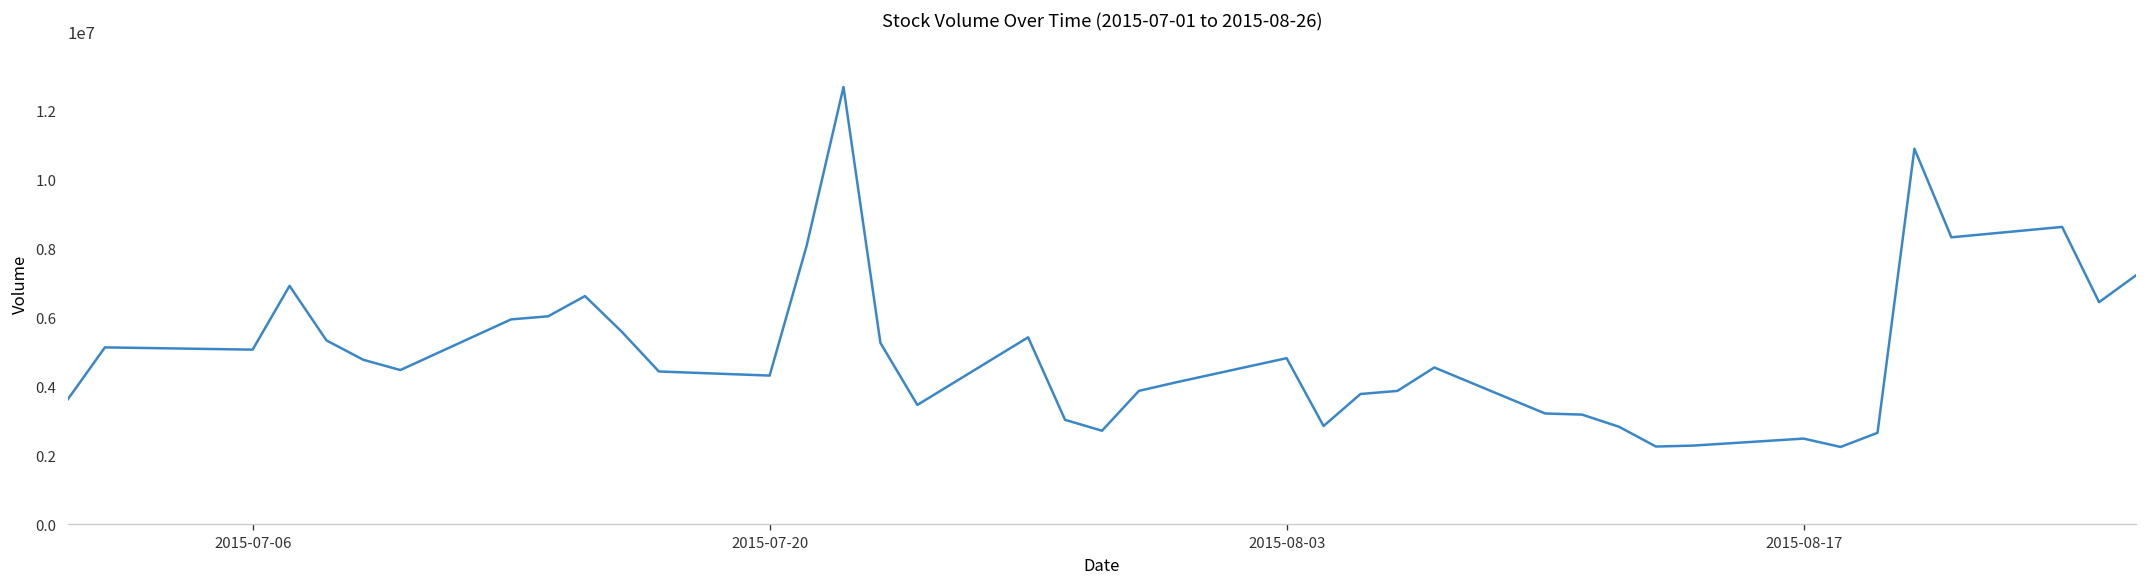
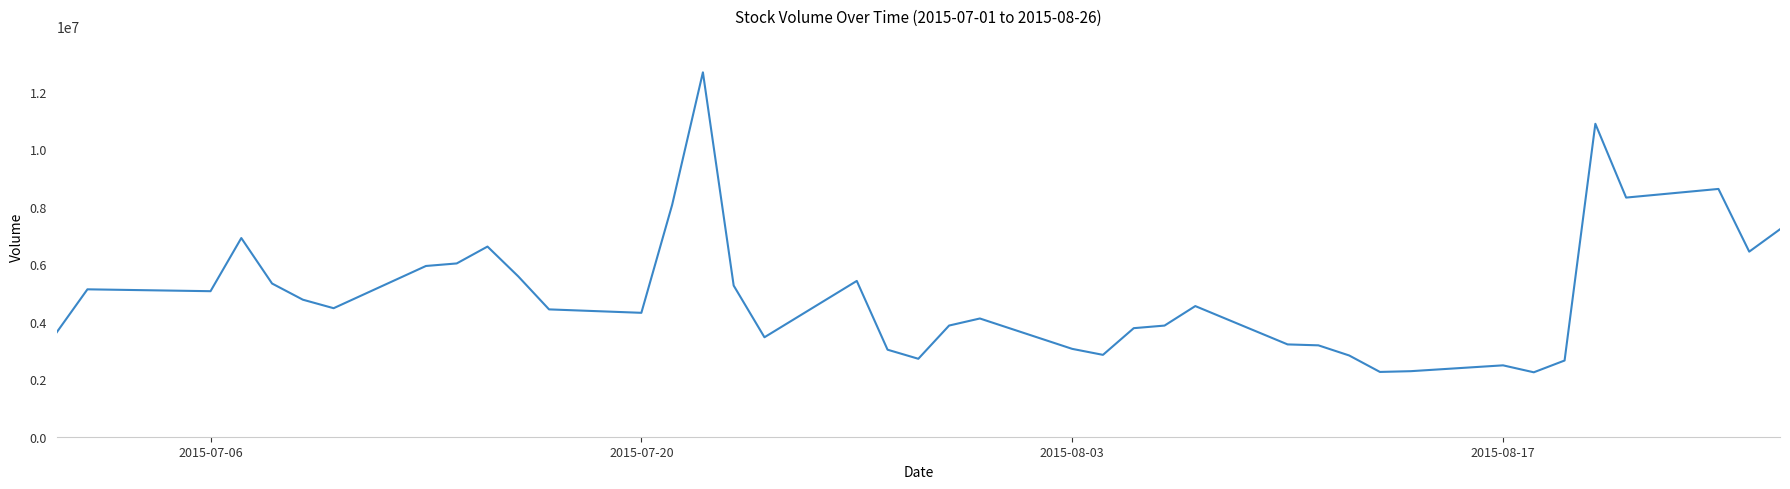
2015-08-03: 4800000 -> 3100000
